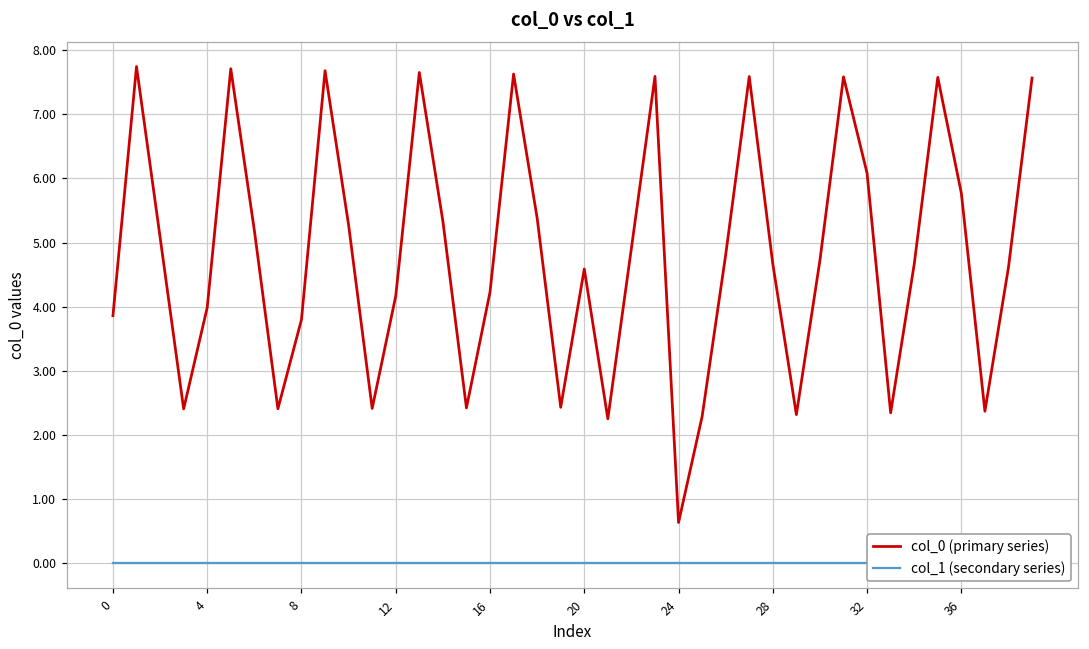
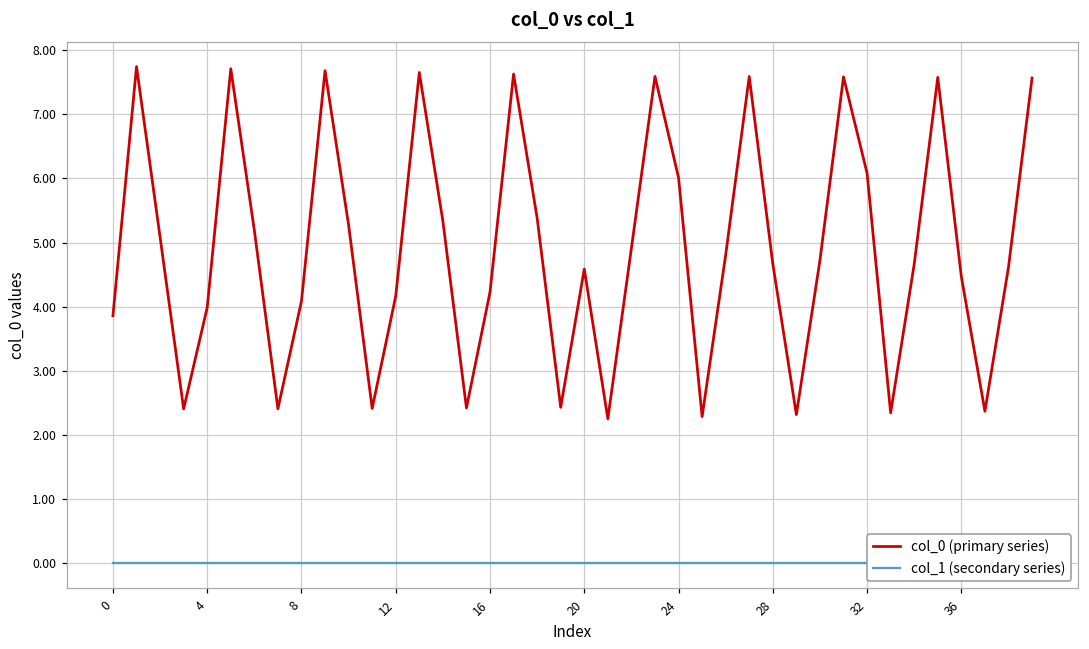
col_0 (primary series), 8: 3.8 -> 4.1
col_0 (primary series), 24: 0.6 -> 6.0
col_0 (primary series), 36: 5.8 -> 4.5
